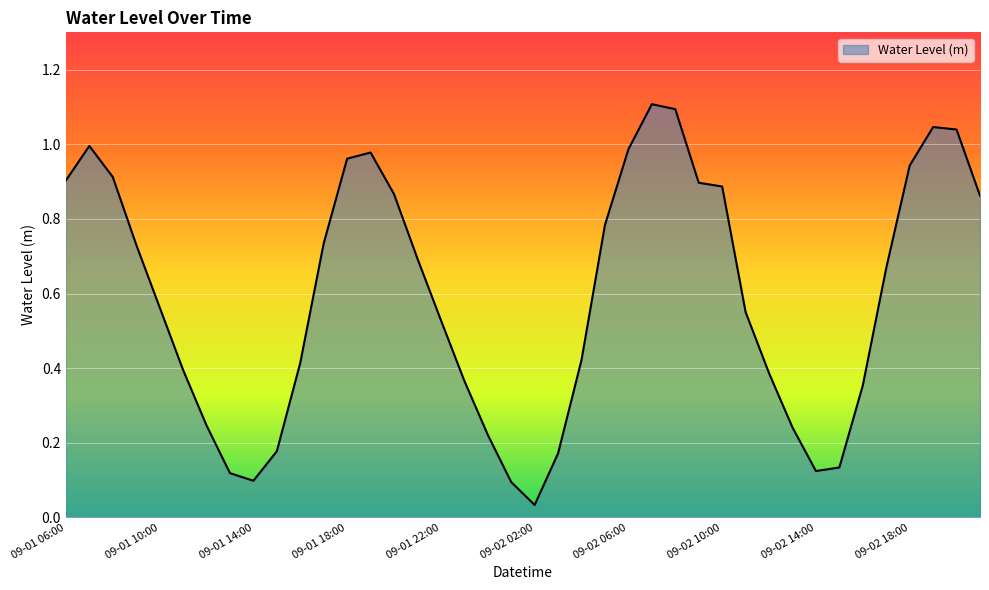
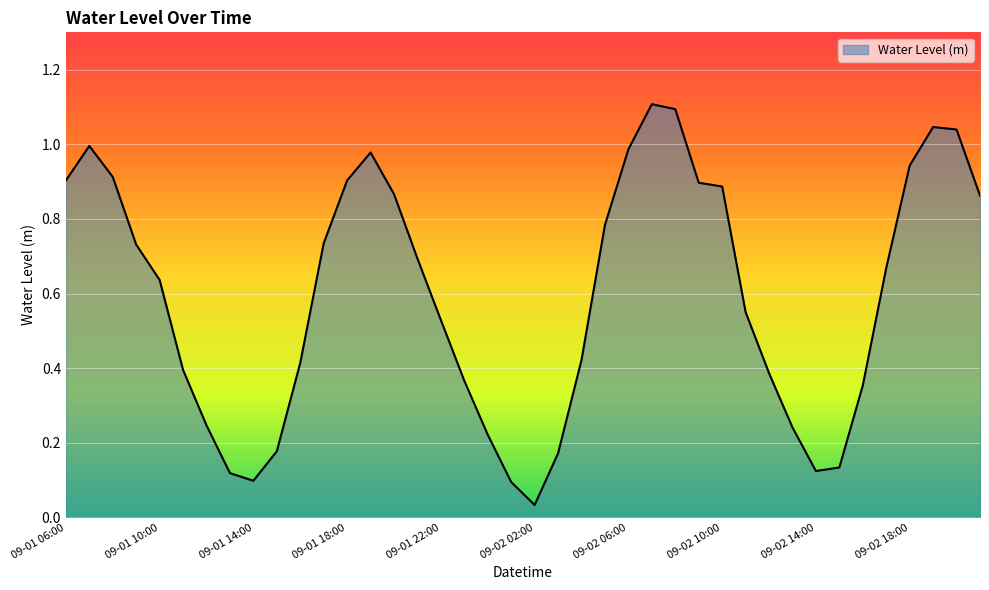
09-01 10:00: 0.56 -> 0.64
09-01 18:00: 0.96 -> 0.90
